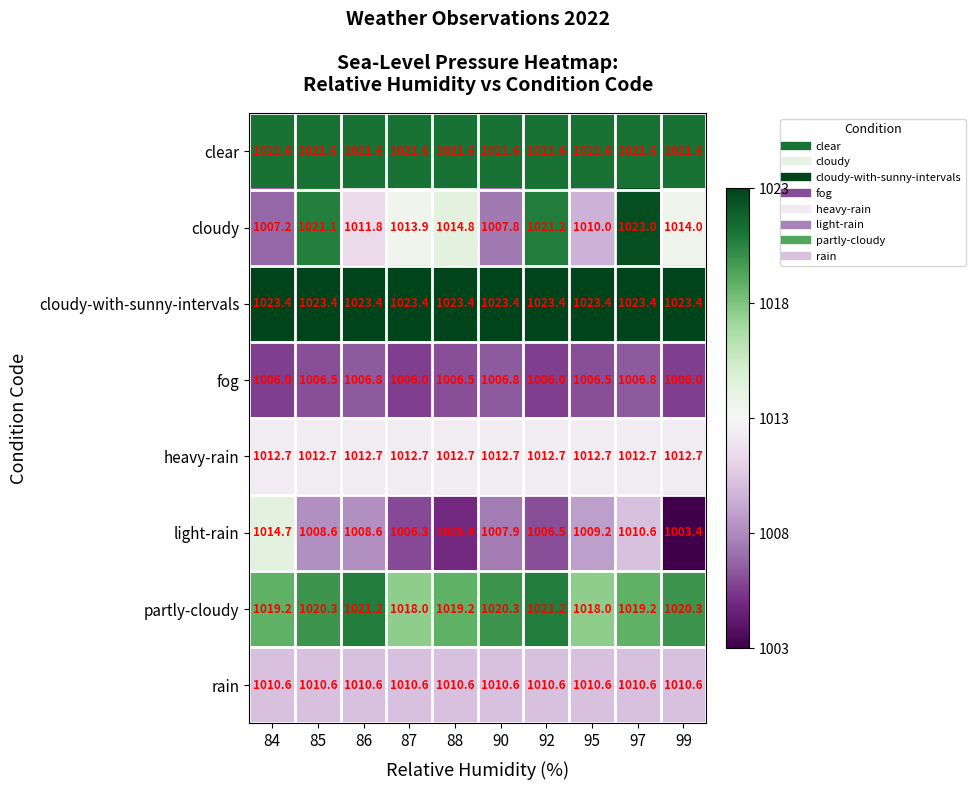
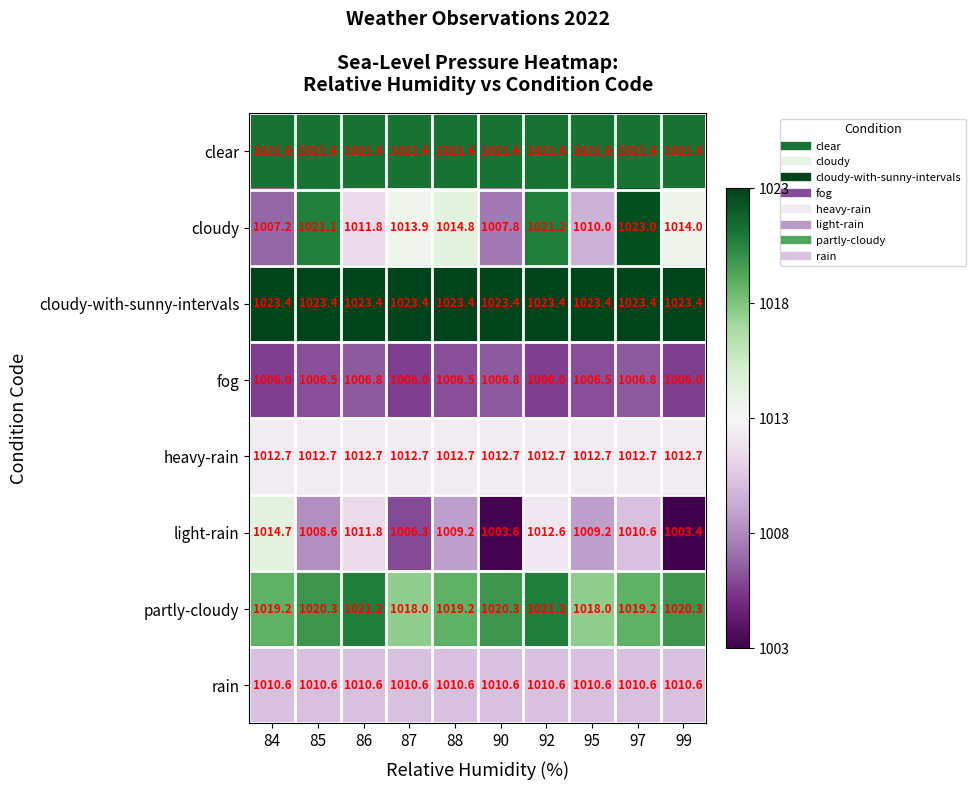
light-rain, 86: 1008.6 -> 1011.8
light-rain, 88: 1005.4 -> 1009.2
light-rain, 90: 1007.9 -> 1003.6
light-rain, 92: 1006.5 -> 1012.6
